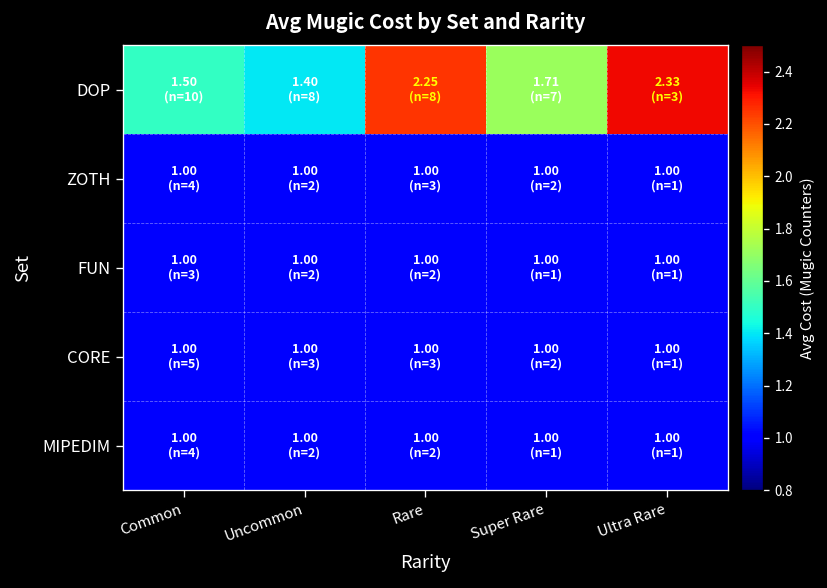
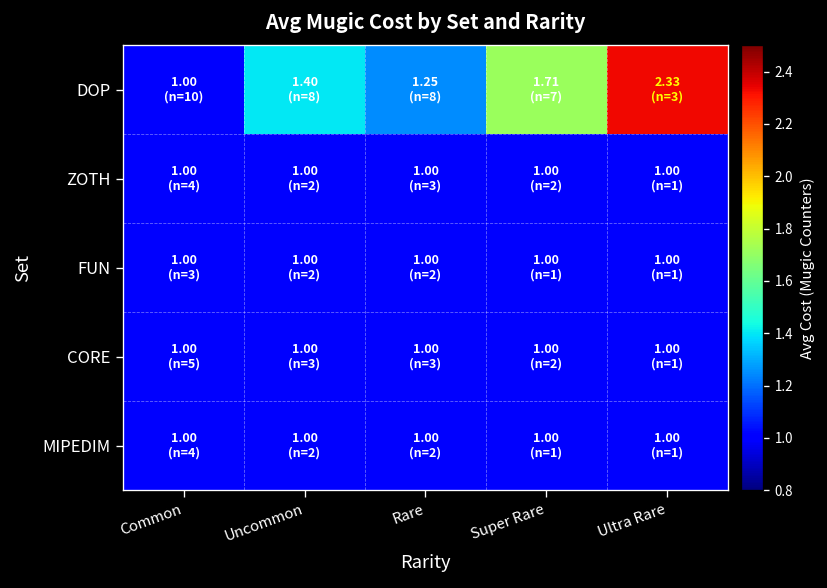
DOP, Common: 1.50 -> 1.00
DOP, Rare: 2.25 -> 1.25
